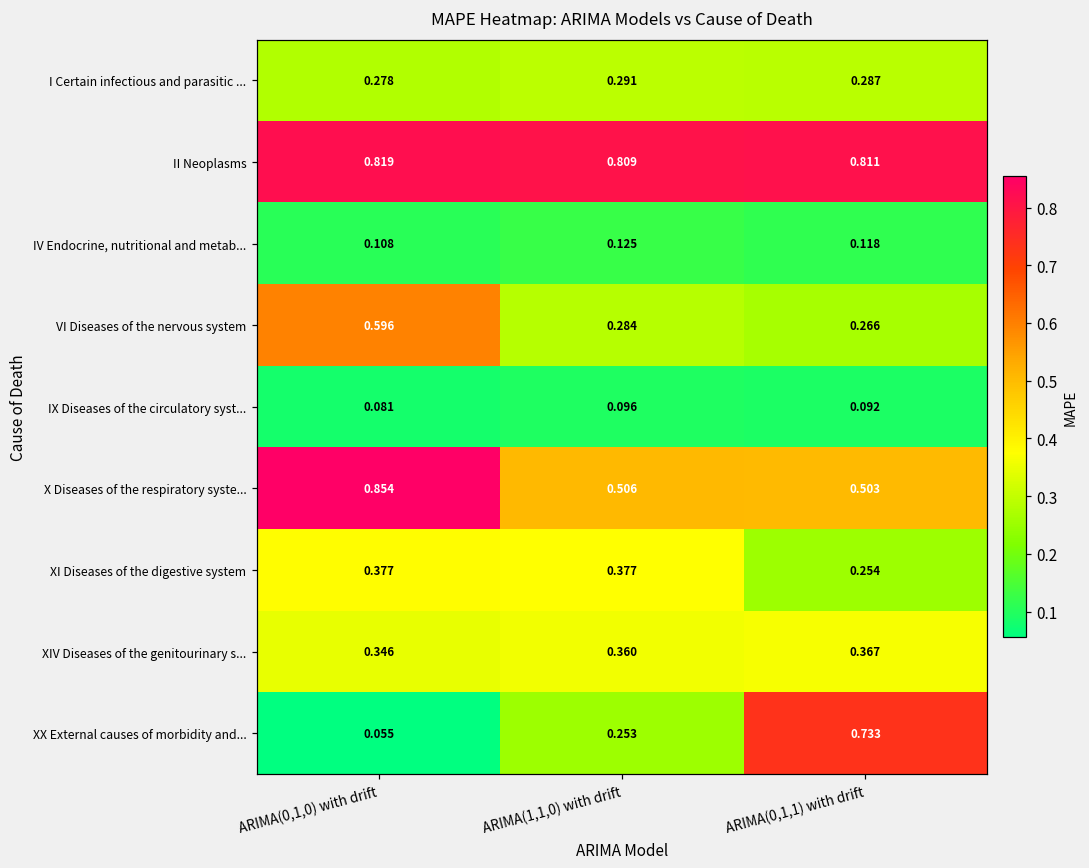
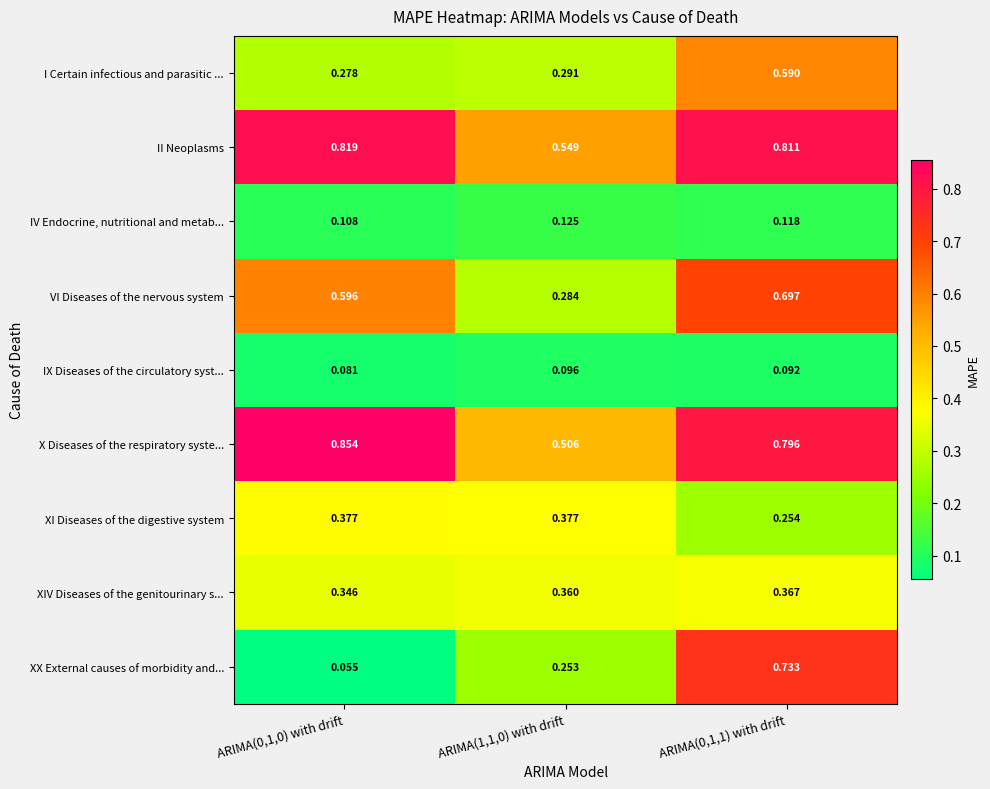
I Certain infectious and parasitic ..., ARIMA(0,1,1) with drift: 0.287 -> 0.590
II Neoplasms, ARIMA(1,1,0) with drift: 0.809 -> 0.549
VI Diseases of the nervous system, ARIMA(0,1,1) with drift: 0.266 -> 0.697
X Diseases of the respiratory syste..., ARIMA(0,1,1) with drift: 0.503 -> 0.796
